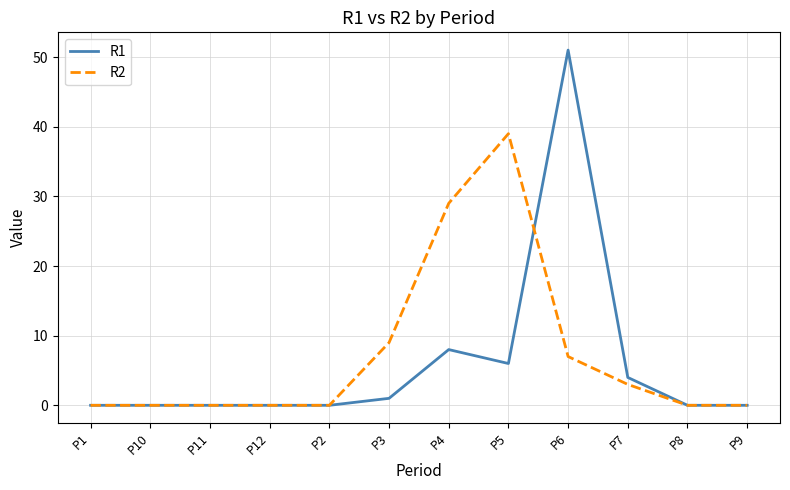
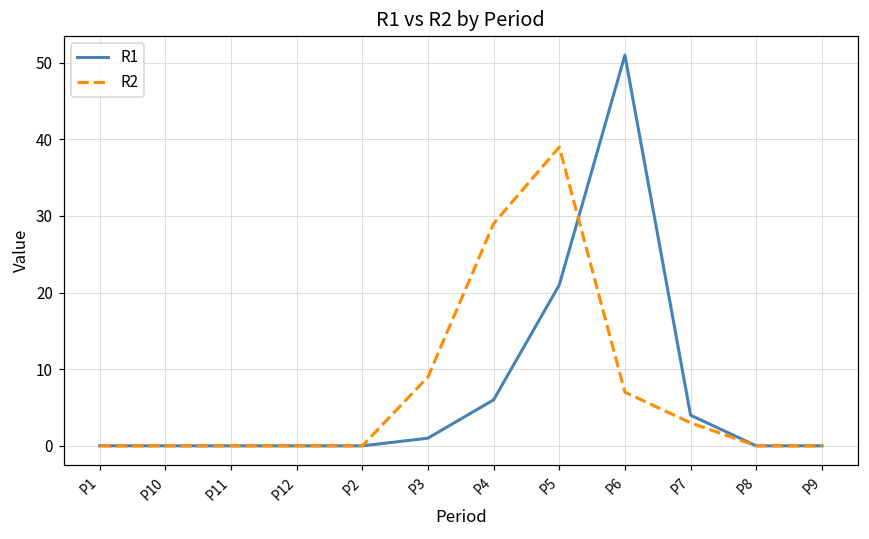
R1, P4: 8 -> 6
R1, P5: 6 -> 21
